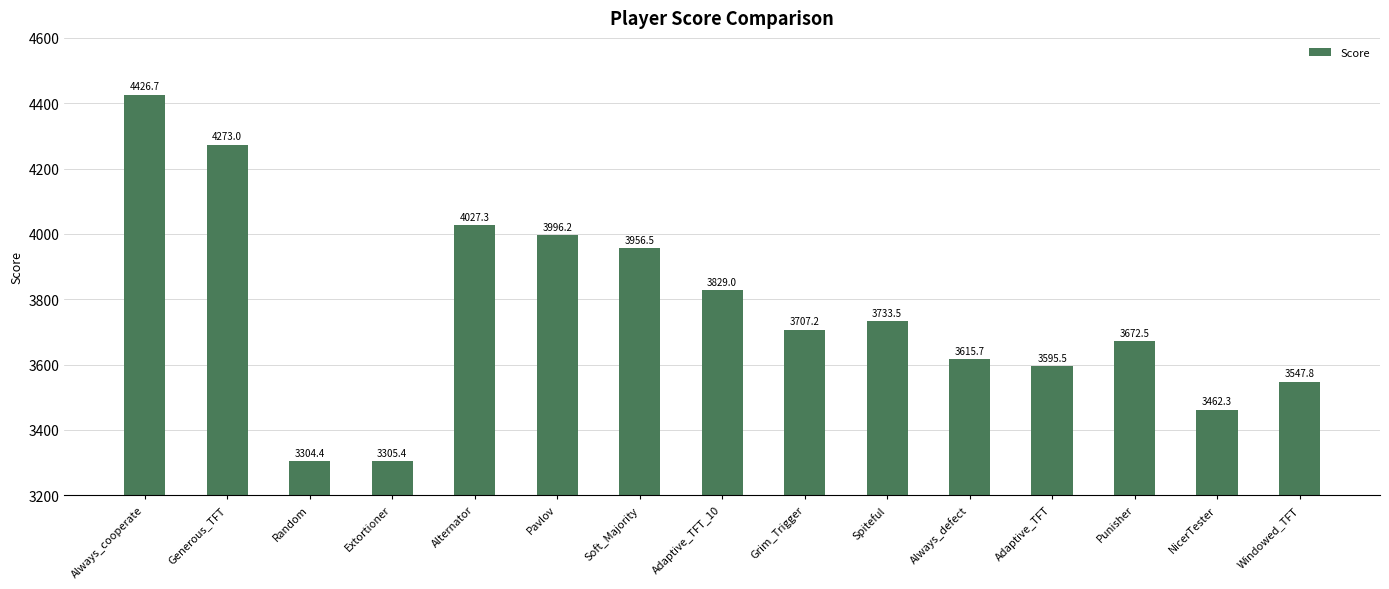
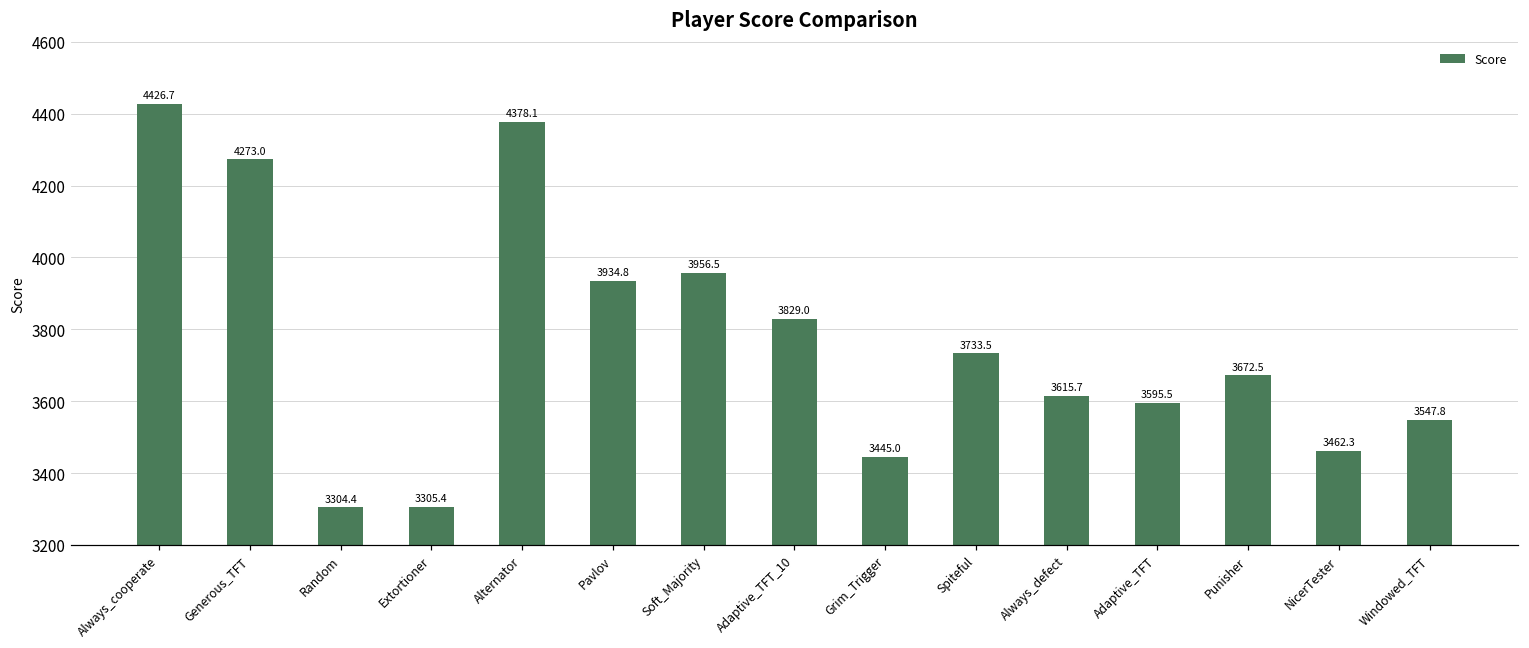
Alternator: 4027.3 -> 4378.1
Pavlov: 3996.2 -> 3934.8
Grim_Trigger: 3707.2 -> 3445.0
